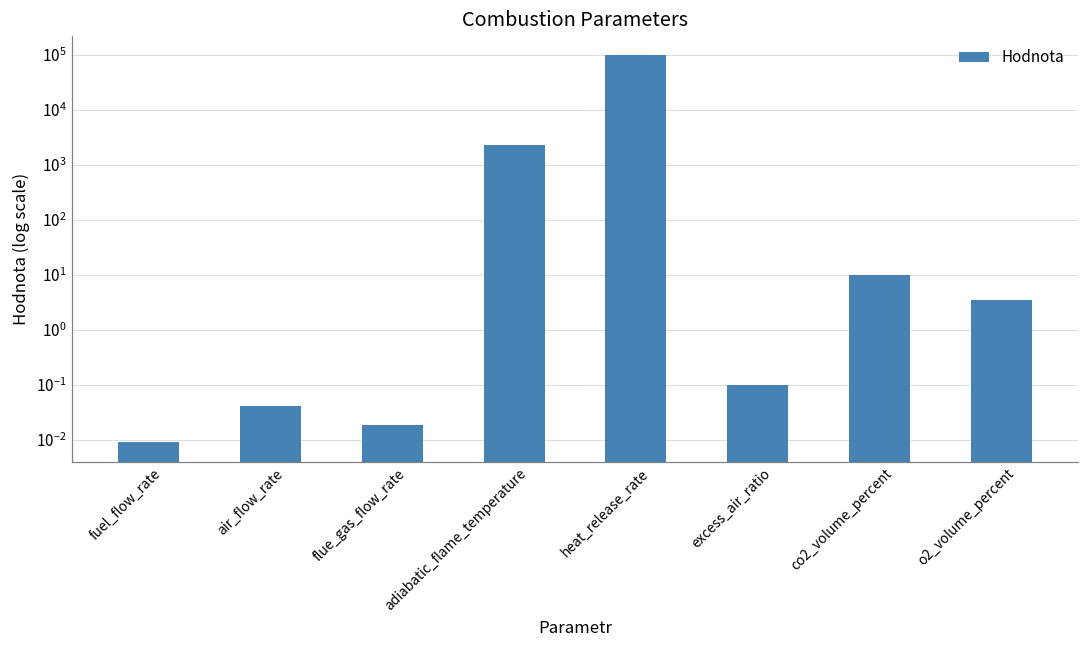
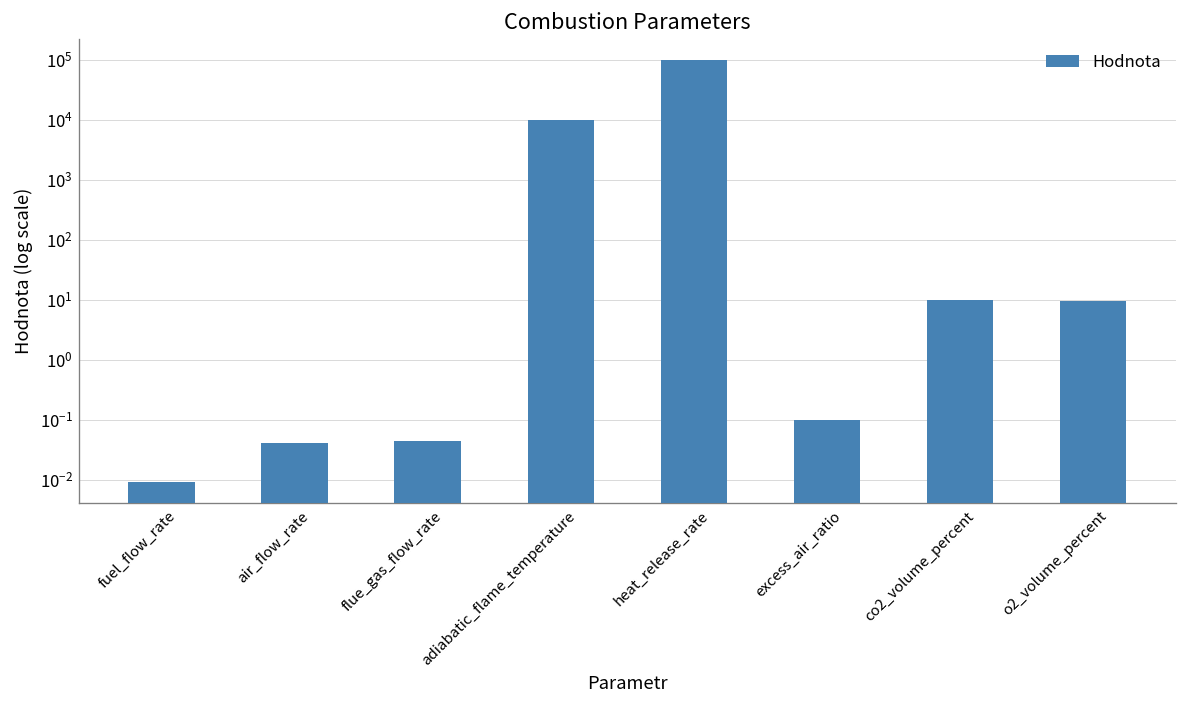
flue_gas_flow_rate: 0.019 -> 0.04
adiabatic_flame_temperature: 2000 -> 10000
o2_volume_percent: 4 -> 10
